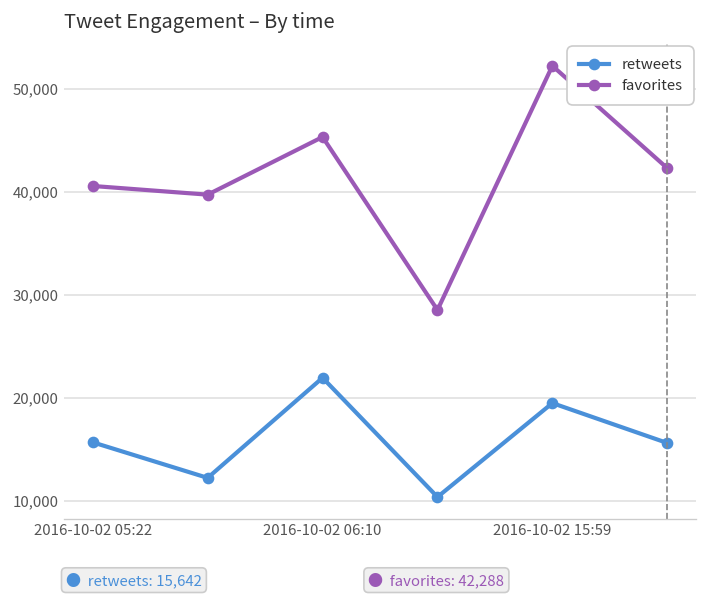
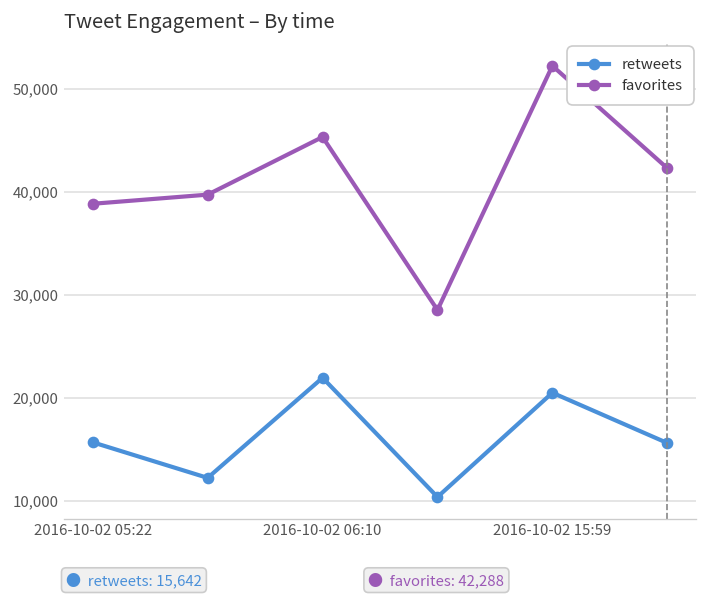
favorites, 2016-10-02 05:22: 41,000 -> 39,000
retweets, 2016-10-02 15:59: 20,000 -> 21,000
